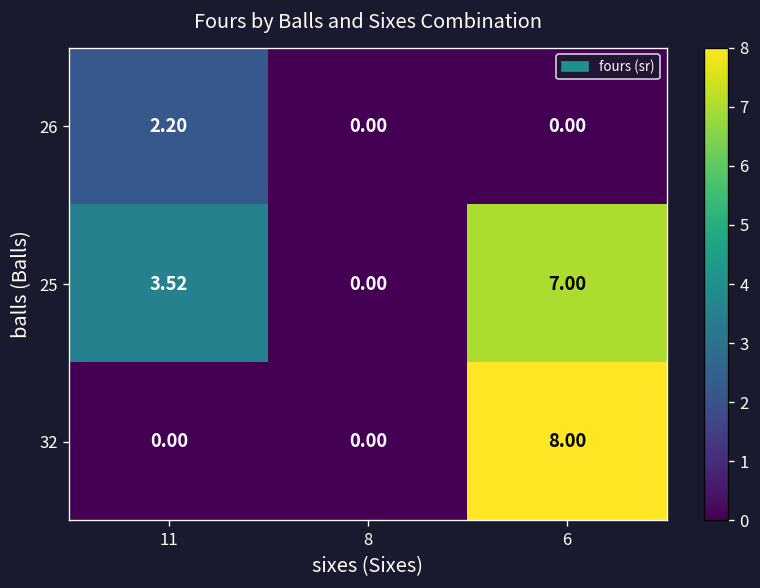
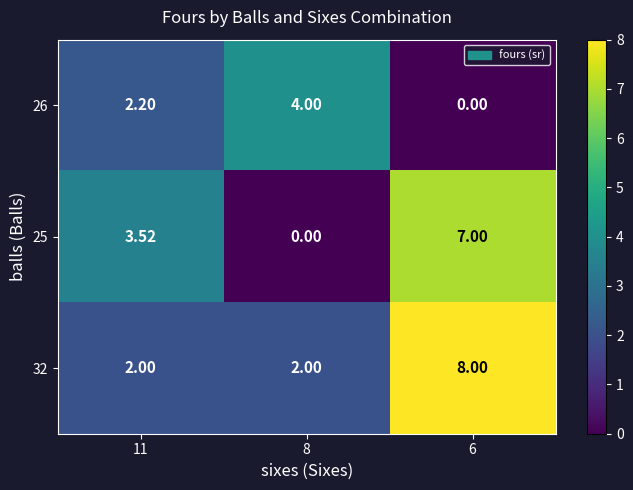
26, 8: 0.00 -> 4.00
32, 11: 0.00 -> 2.00
32, 8: 0.00 -> 2.00
